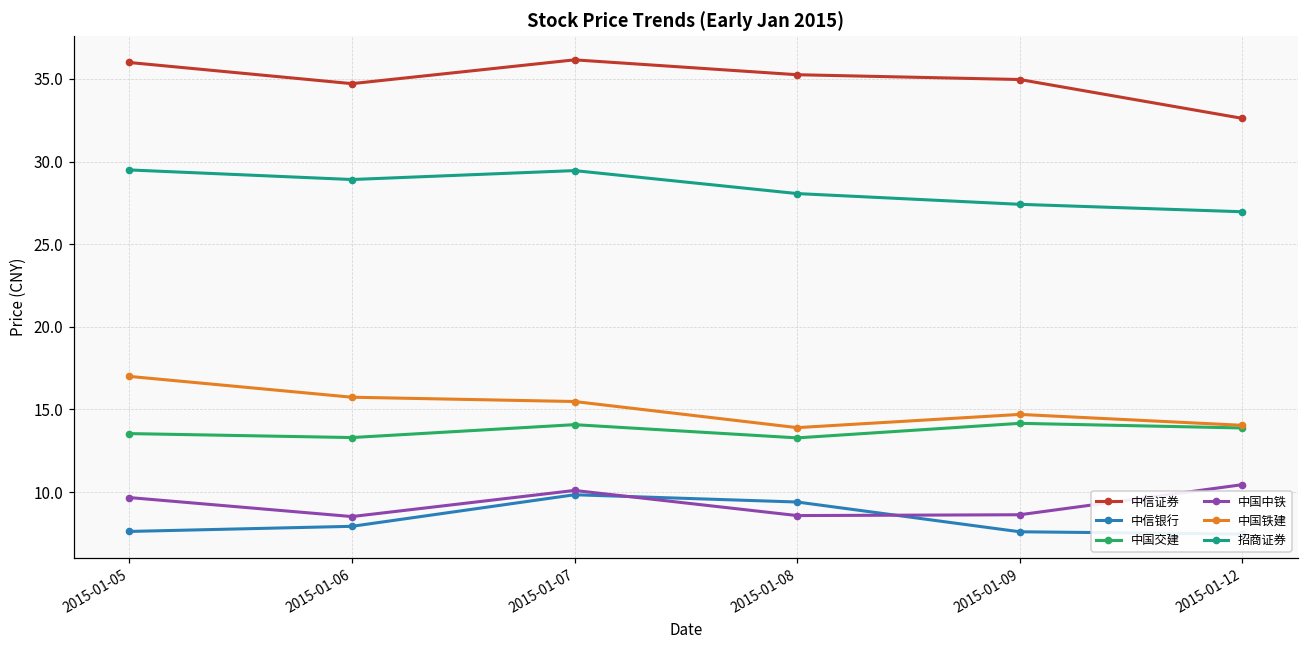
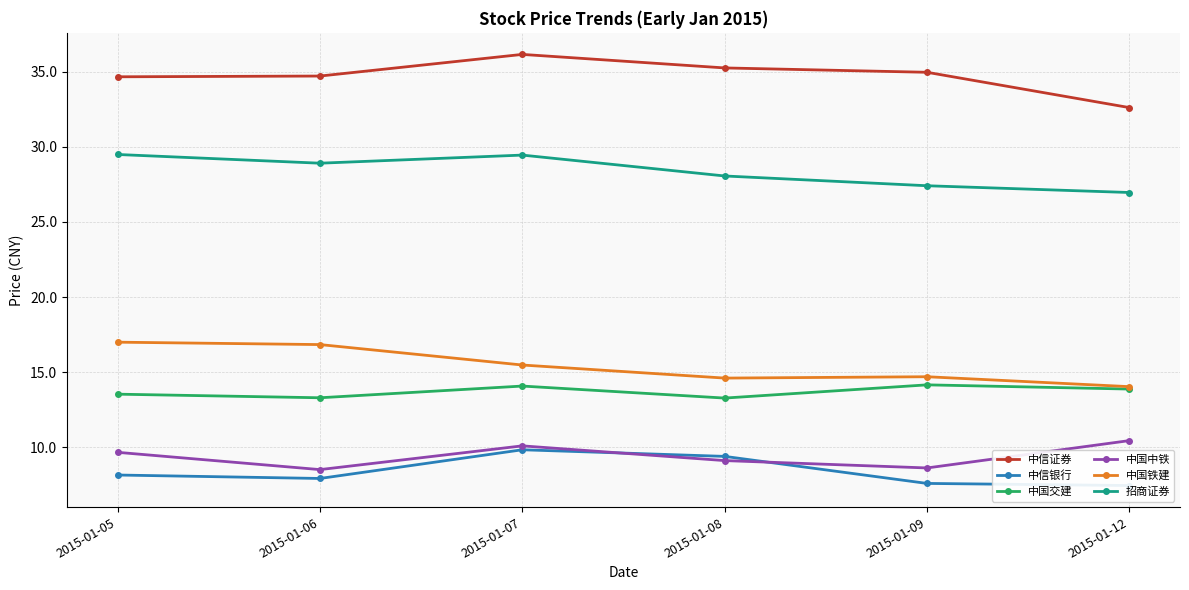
中信证券, 2015-01-05: 36.0 -> 34.7
中信银行, 2015-01-05: 7.6 -> 8.2
中国铁建, 2015-01-06: 15.7 -> 16.8
中国中铁, 2015-01-08: 8.6 -> 9.1
中国铁建, 2015-01-08: 13.9 -> 14.6
